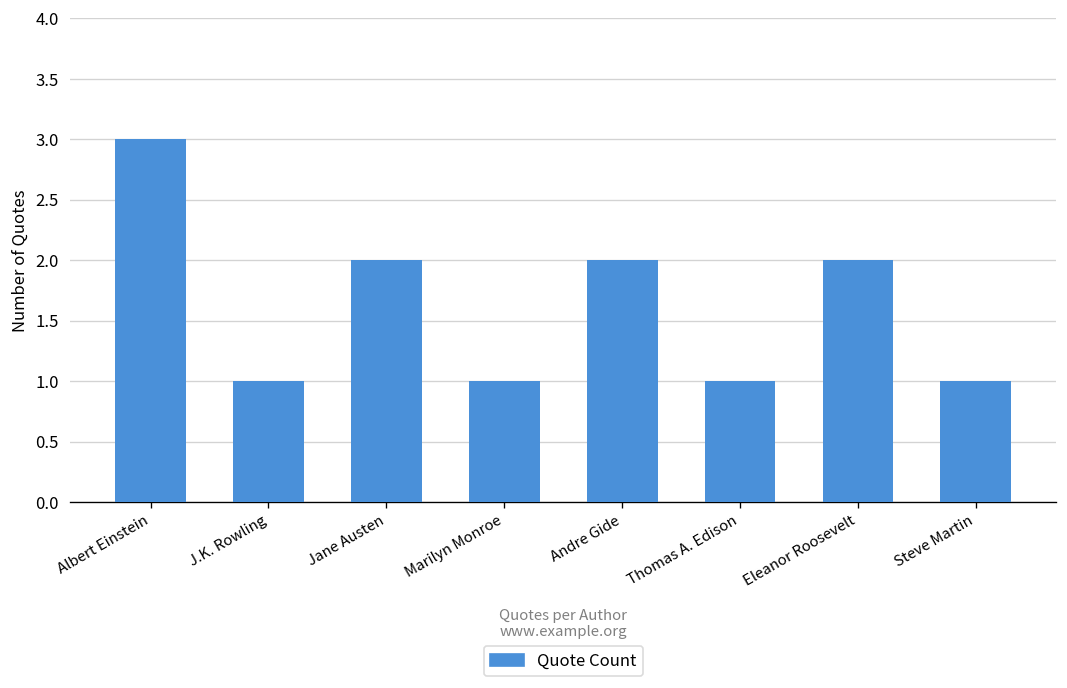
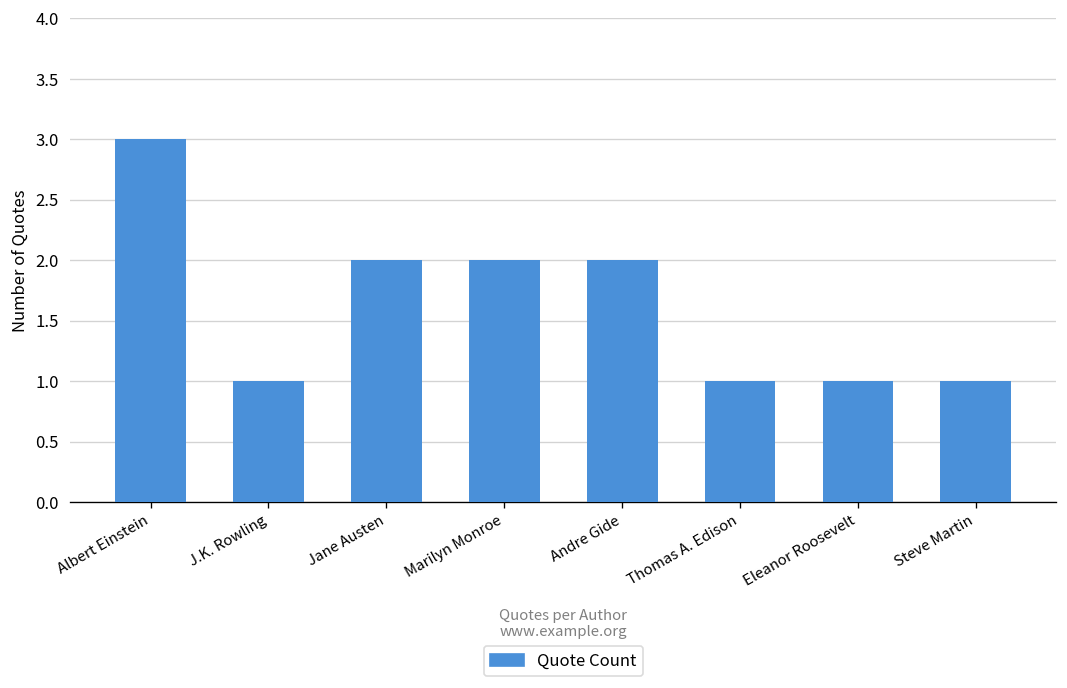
Marilyn Monroe: 1 -> 2
Eleanor Roosevelt: 2 -> 1
